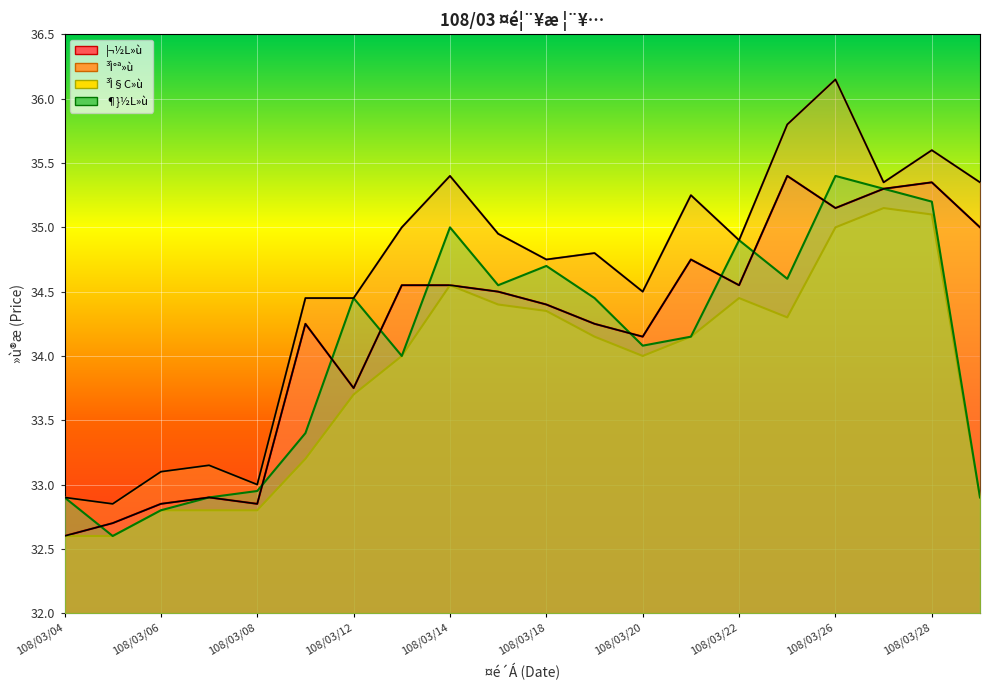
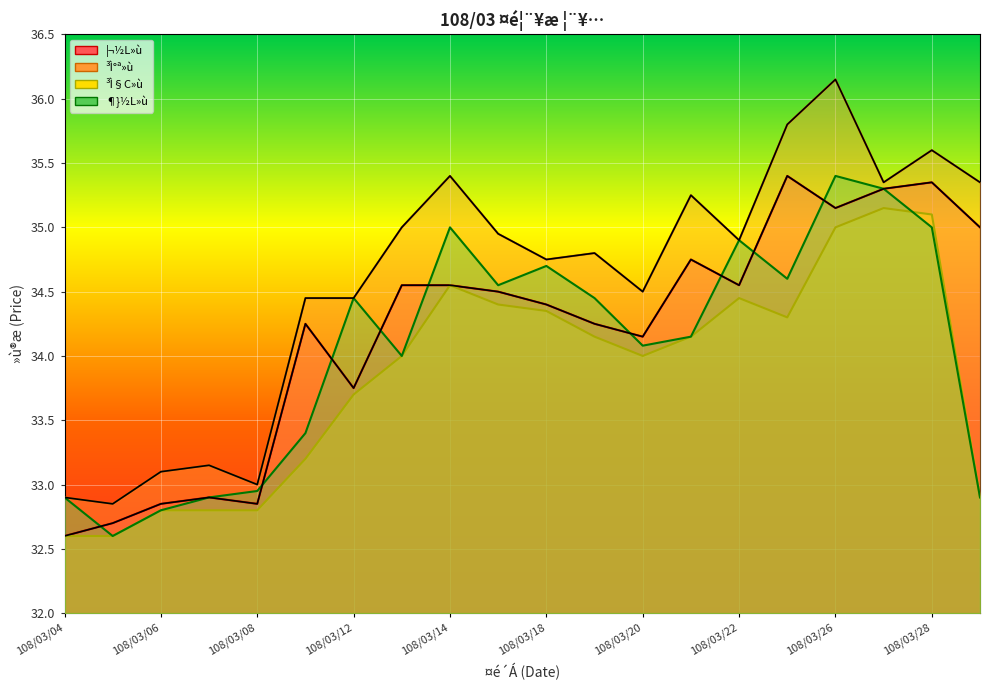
¶}½L»ù, 108/03/28: 35.2 -> 35.0
